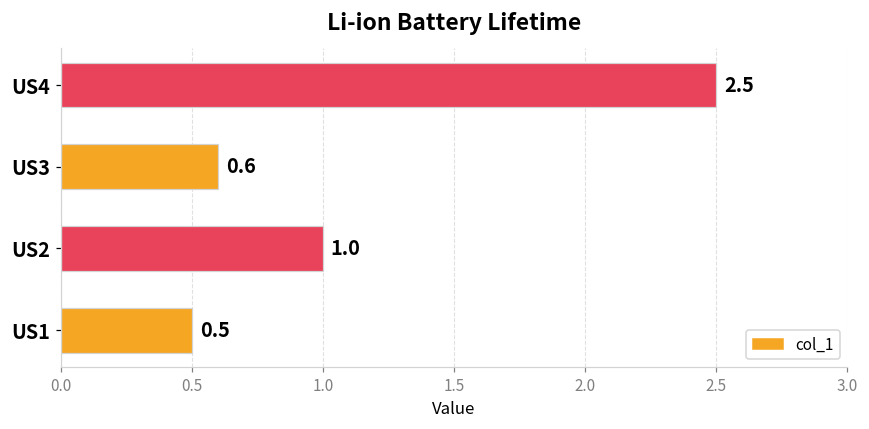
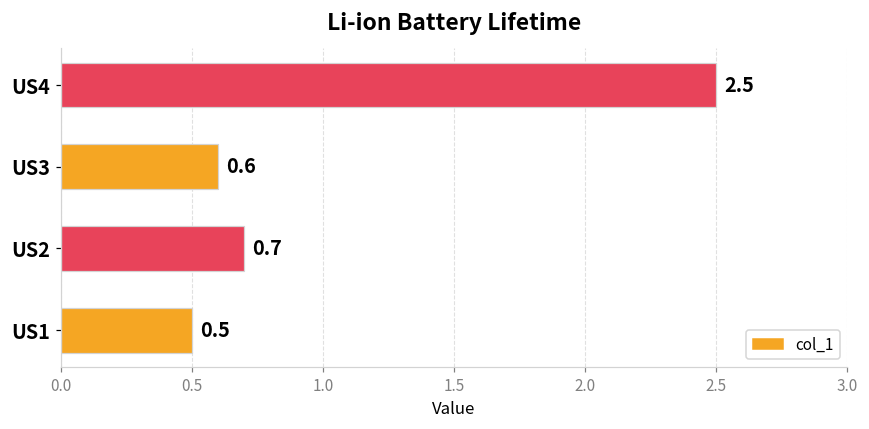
US2: 1.0 -> 0.7
